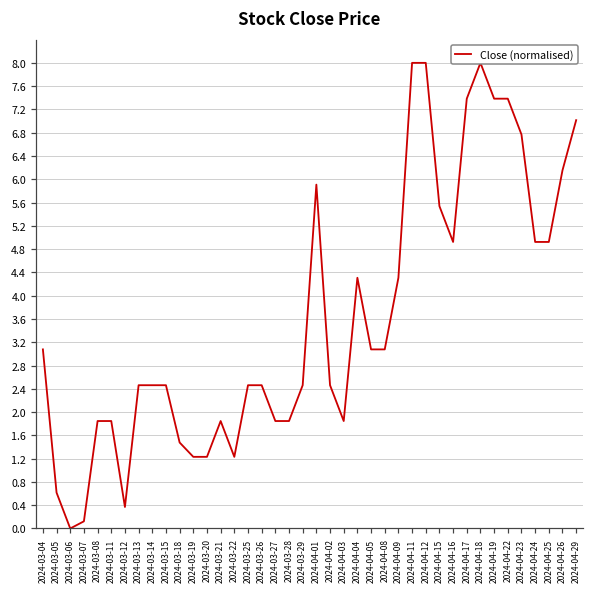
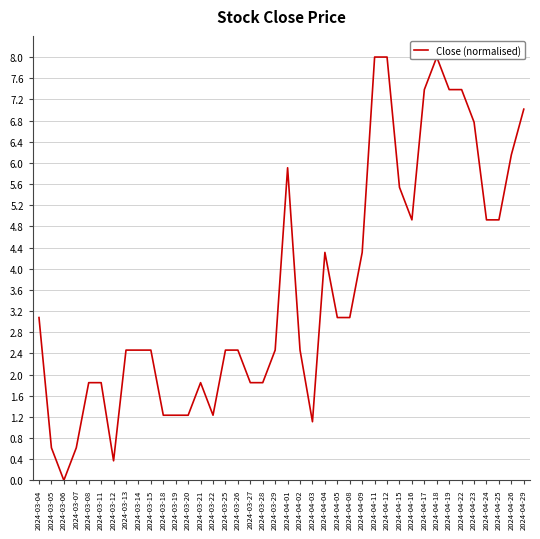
2024-03-07: 0.1 -> 0.6
2024-03-18: 1.5 -> 1.2
2024-04-03: 1.8 -> 1.1
